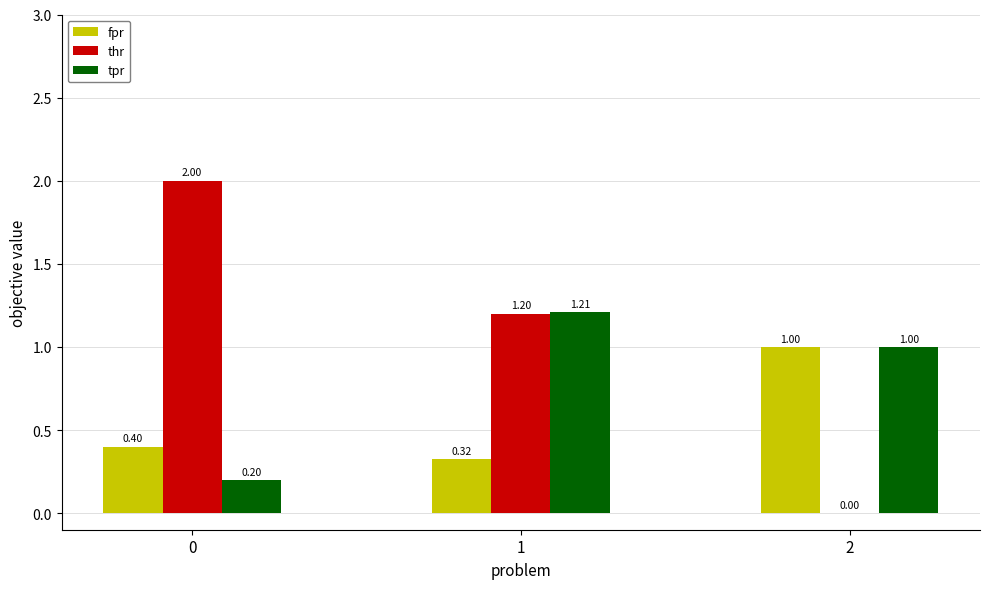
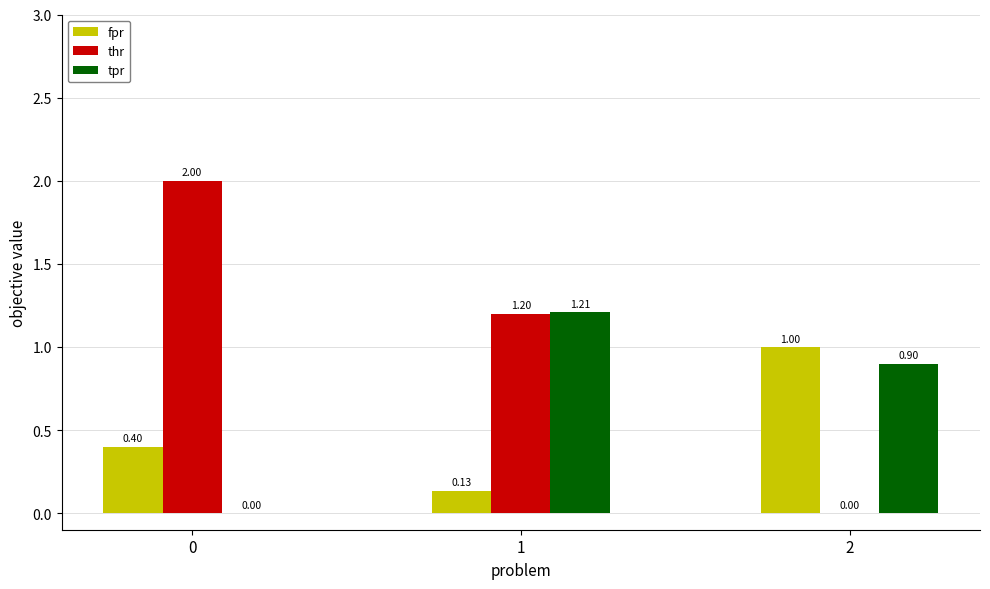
tpr, 0: 0.20 -> 0.00
fpr, 1: 0.32 -> 0.13
tpr, 2: 1.00 -> 0.90
